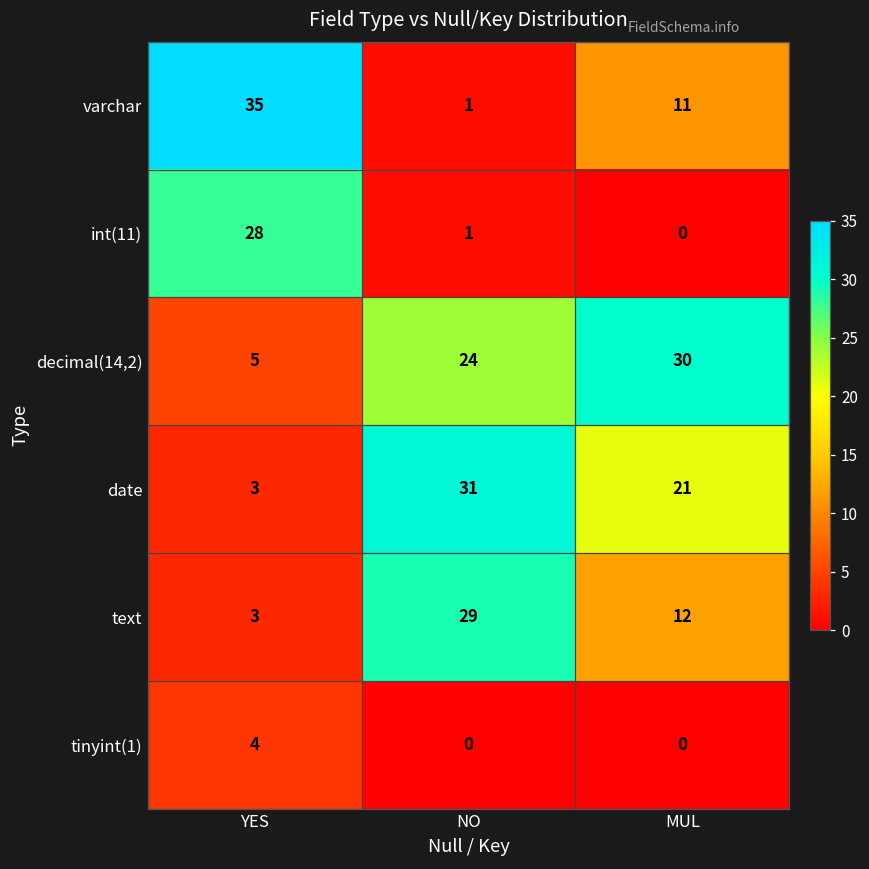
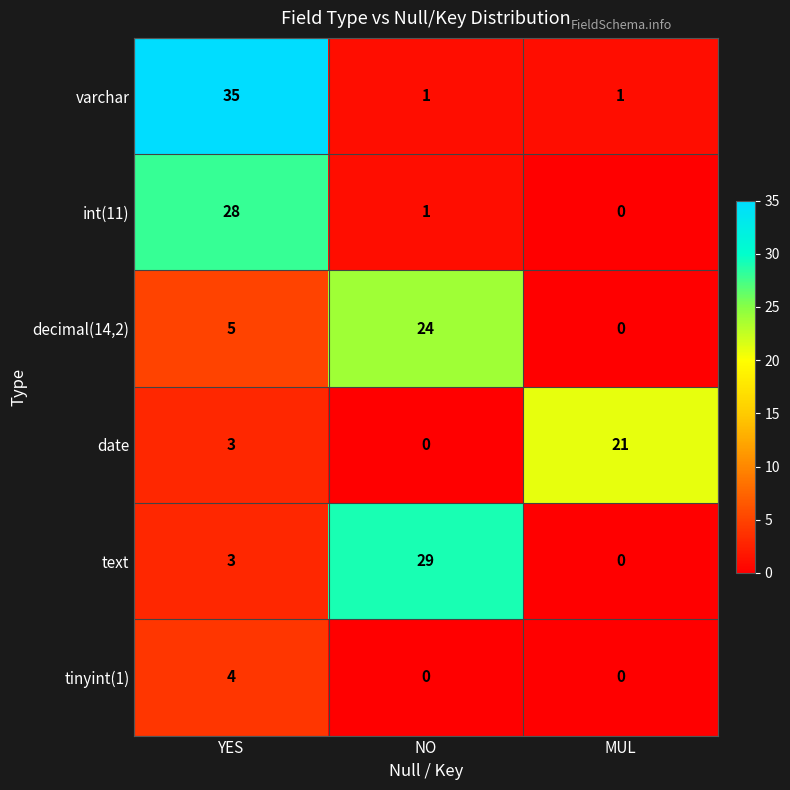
varchar, MUL: 11 -> 1
decimal(14,2), MUL: 30 -> 0
date, NO: 31 -> 0
text, MUL: 12 -> 0
